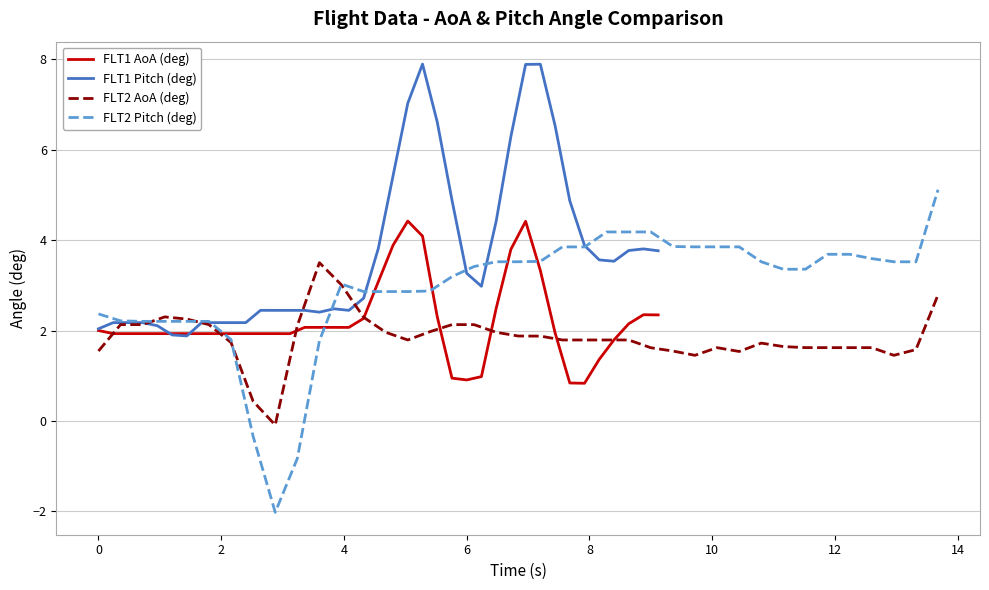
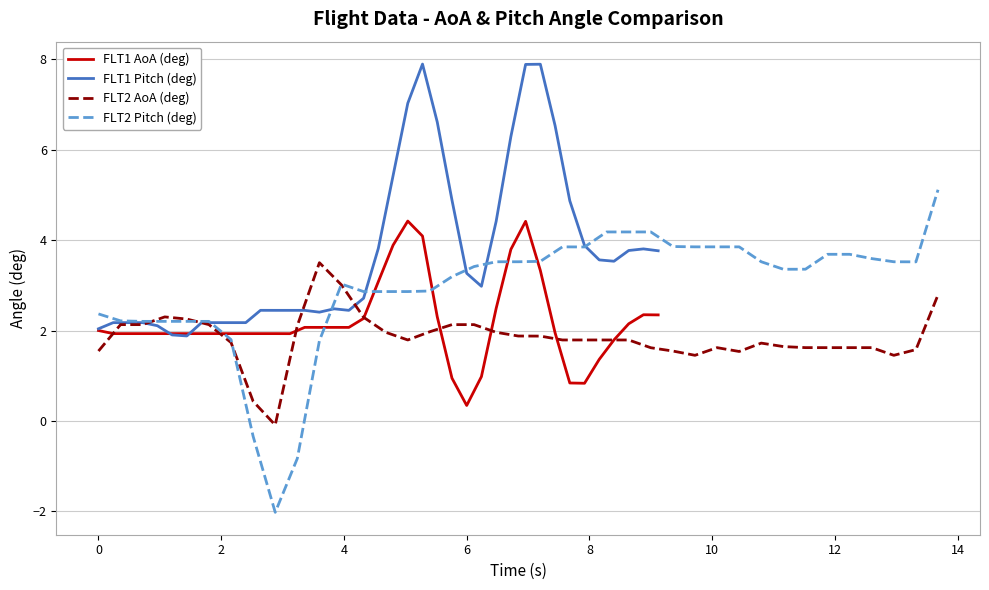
FLT1 AoA (deg), 6: 0.9 -> 0.3
